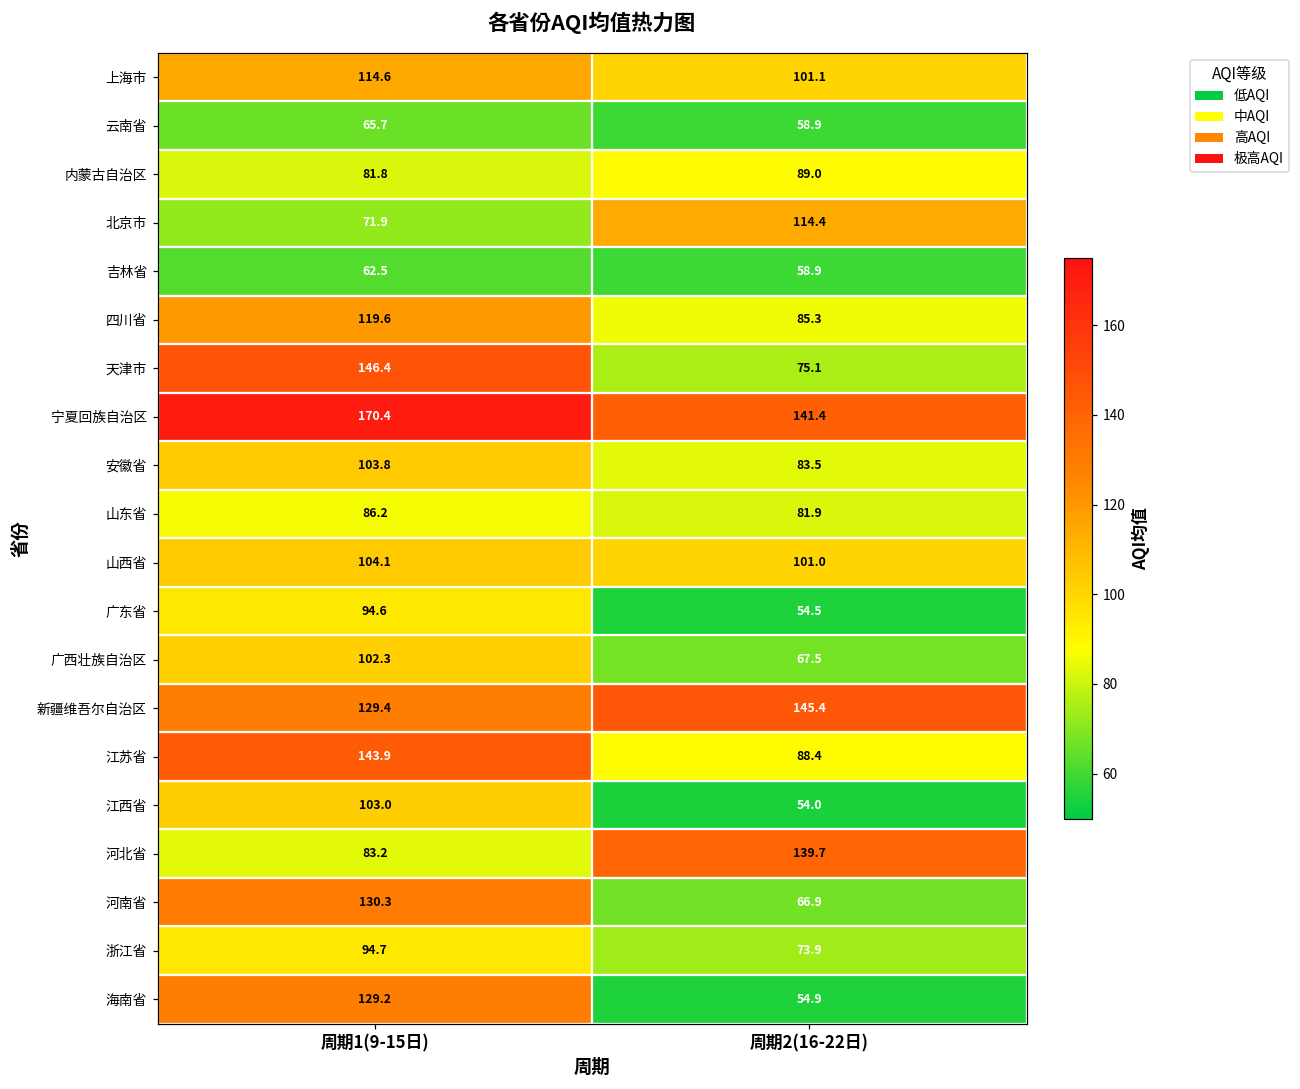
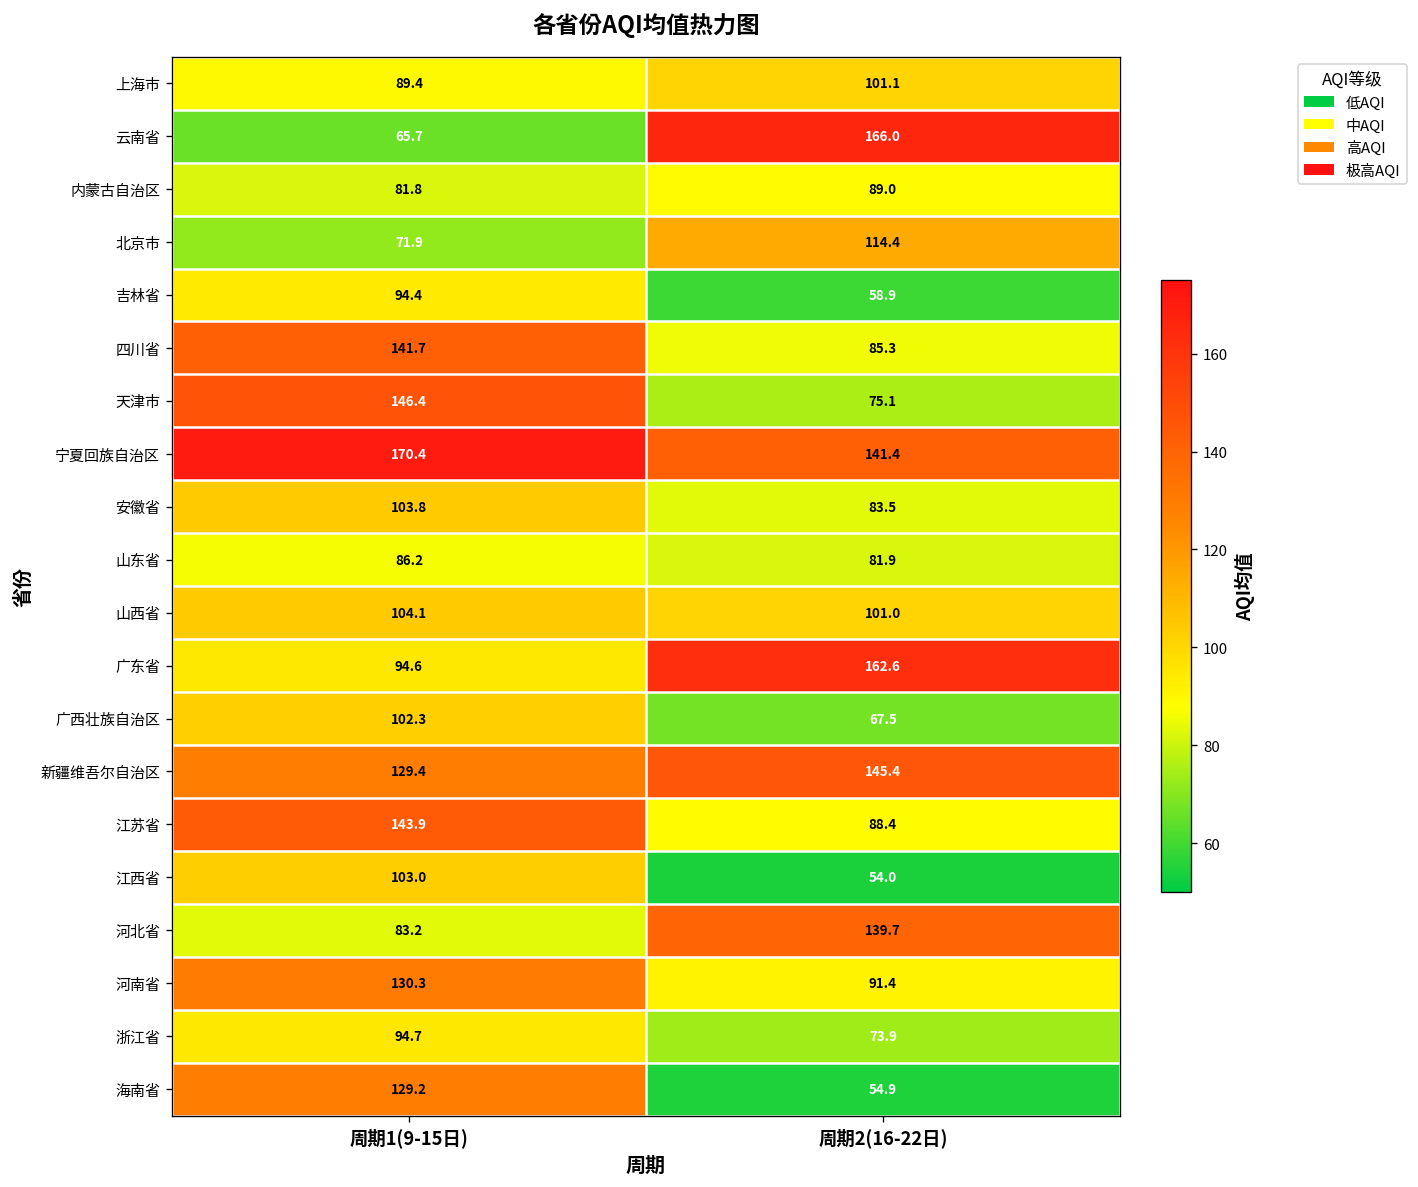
上海市, 周期1(9-15日): 114.6 -> 89.4
云南省, 周期2(16-22日): 58.9 -> 166.0
吉林省, 周期1(9-15日): 62.5 -> 94.4
四川省, 周期1(9-15日): 119.6 -> 141.7
广东省, 周期2(16-22日): 54.5 -> 162.6
河南省, 周期2(16-22日): 66.9 -> 91.4
